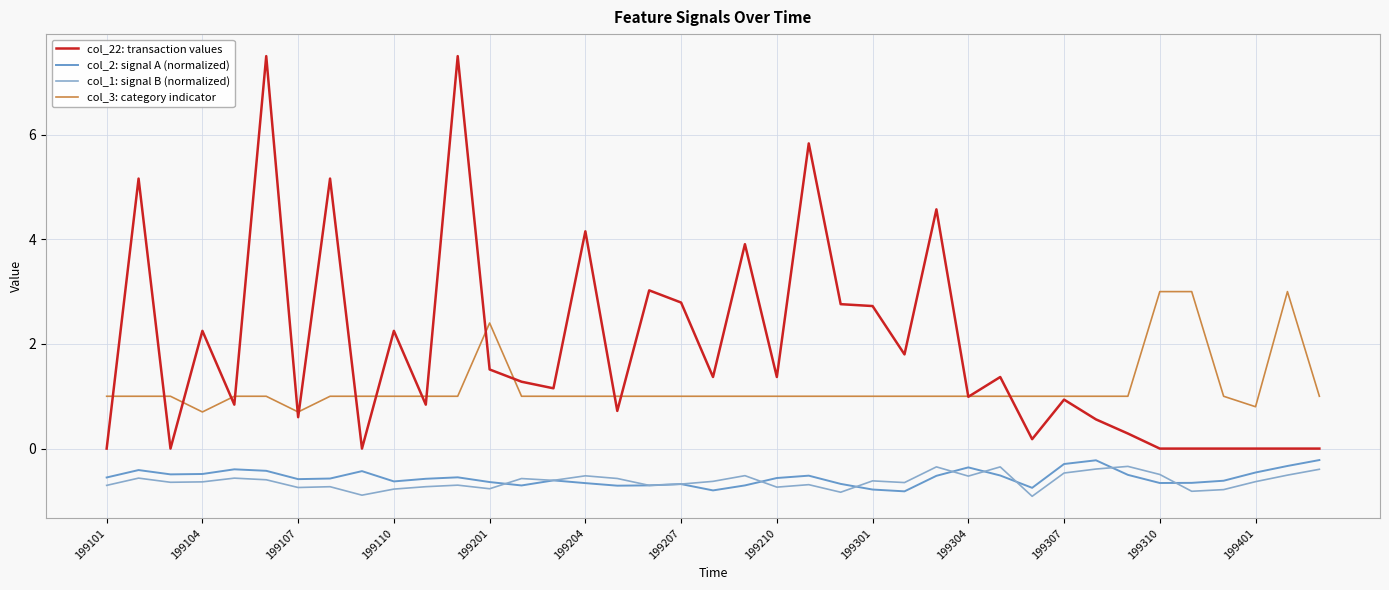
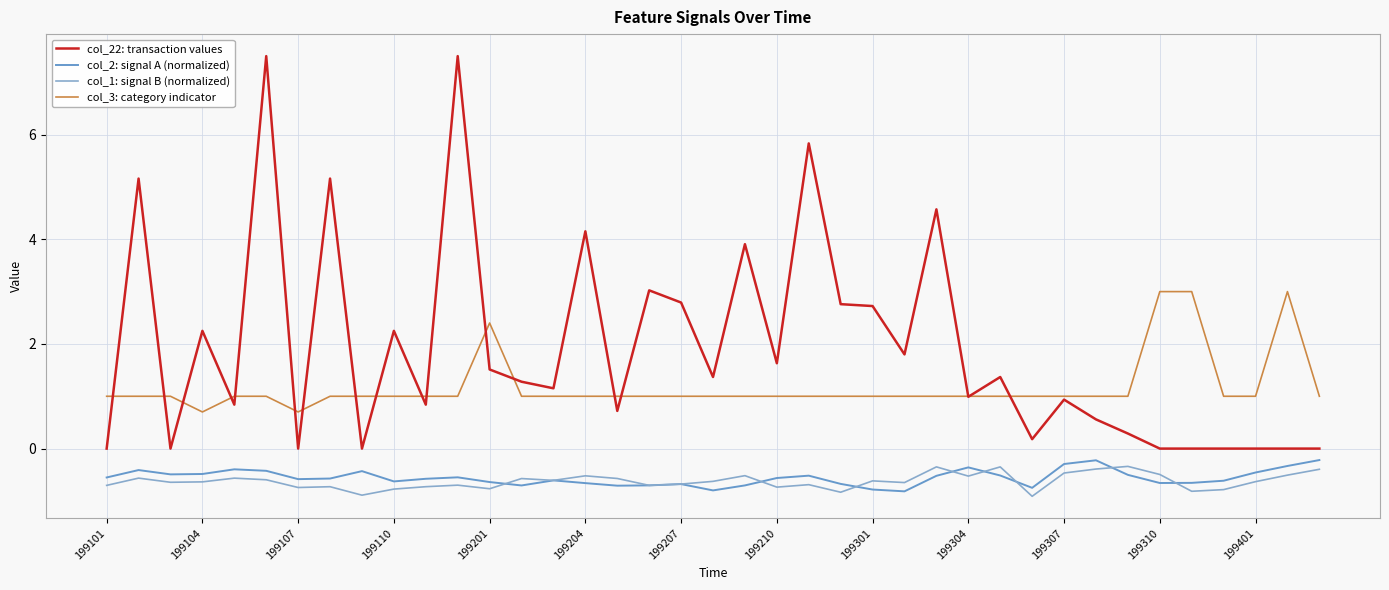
col_22: transaction values, 199107: 0.6 -> 0.0
col_22: transaction values, 199210: 1.4 -> 1.6
col_3: category indicator, 199401: 0.8 -> 1.0
